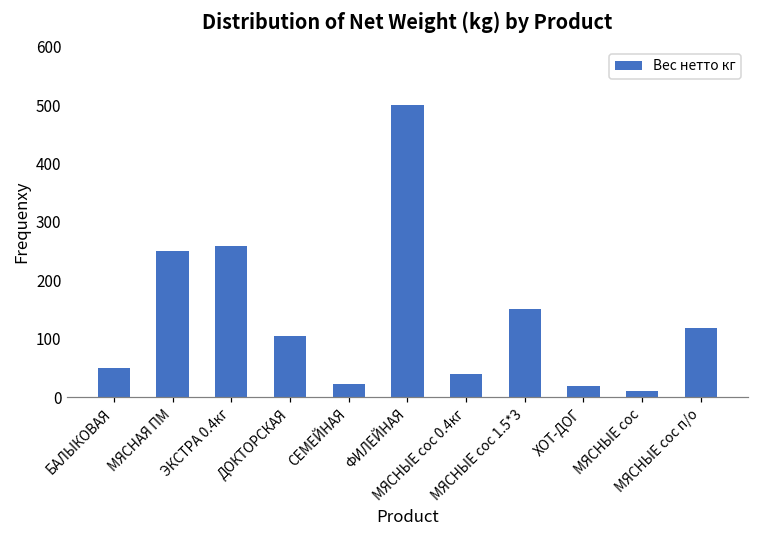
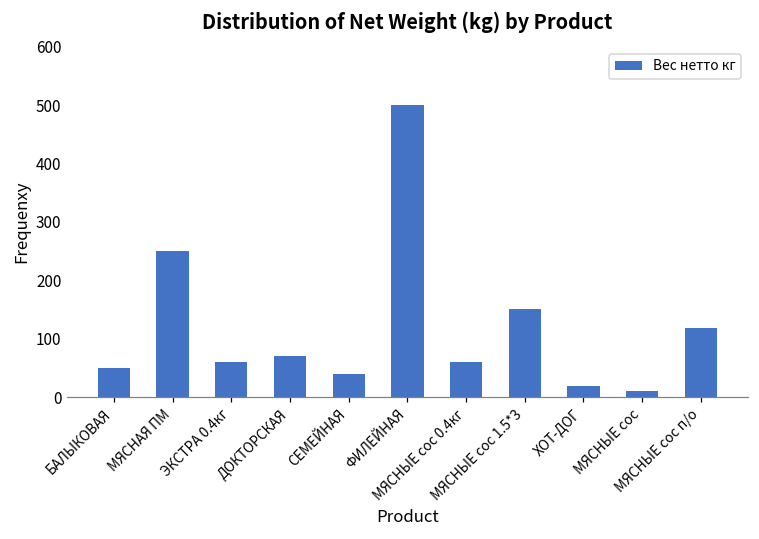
ЭКСТРА 0.4кг: 260 -> 60
ДОКТОРСКАЯ: 110 -> 70
СЕМЕЙНАЯ: 20 -> 40
МЯСНЫЕ сос 0.4кг: 40 -> 60
